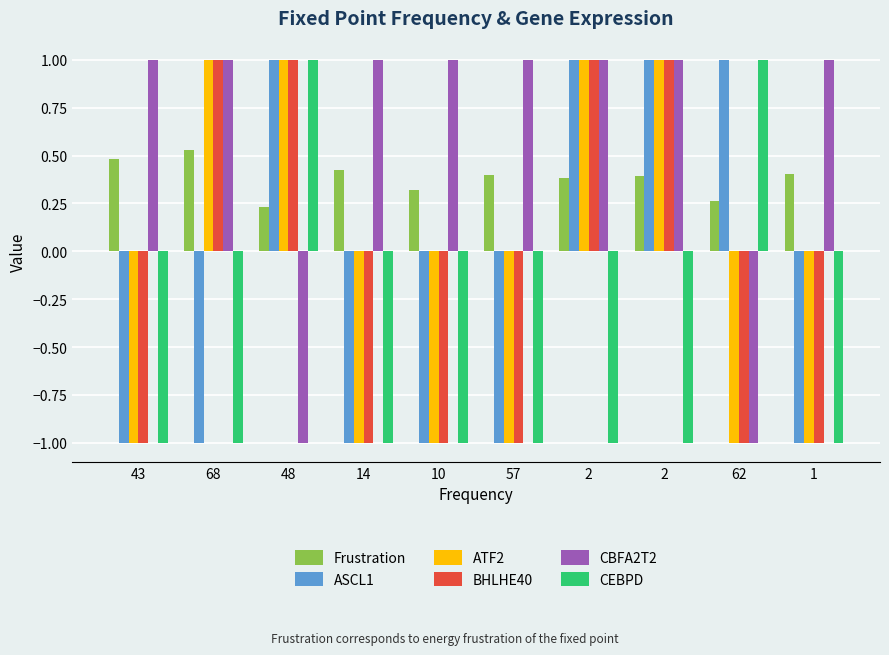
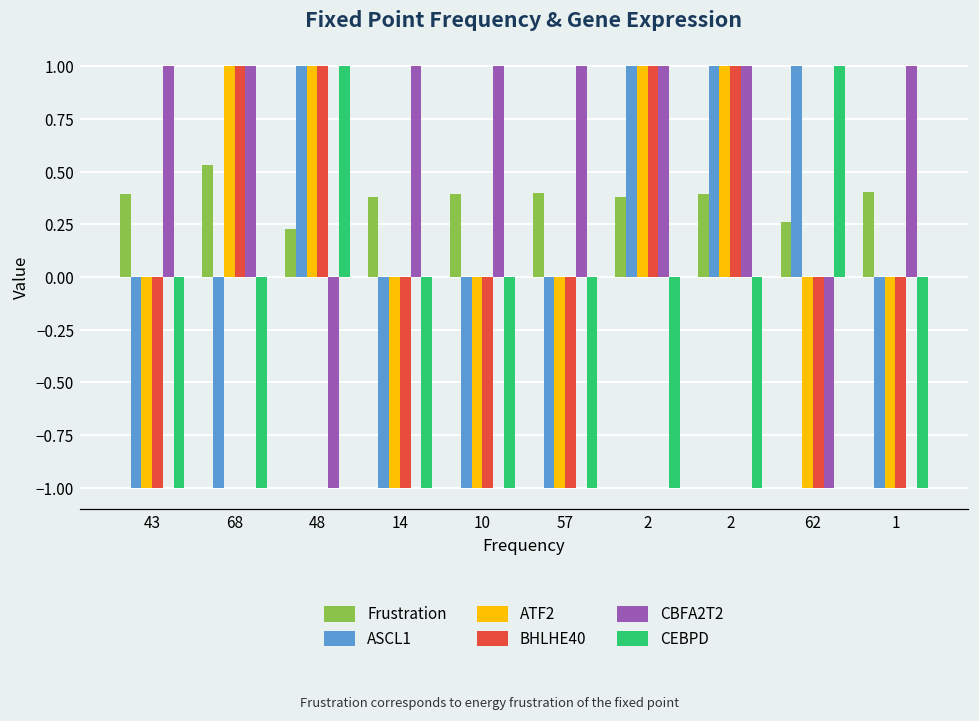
Frustration, 43: 0.48 -> 0.40
Frustration, 14: 0.43 -> 0.38
Frustration, 10: 0.32 -> 0.40
